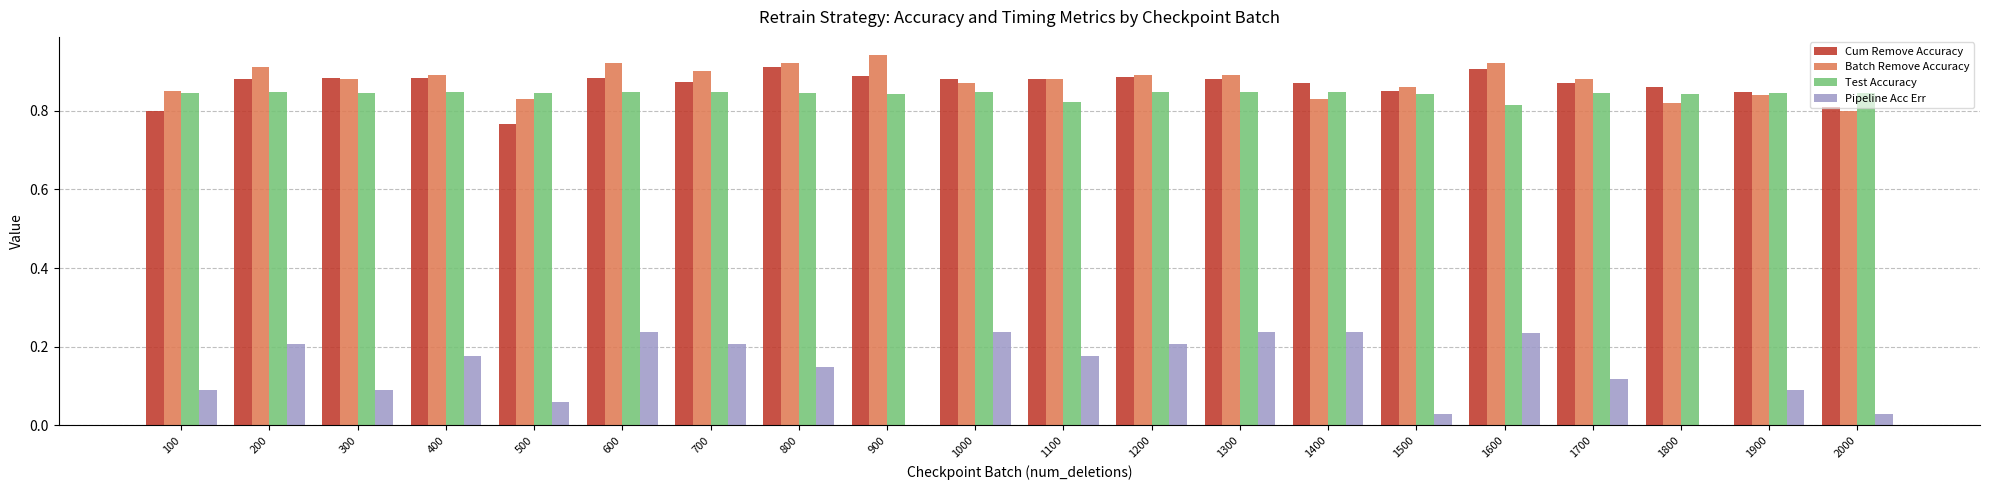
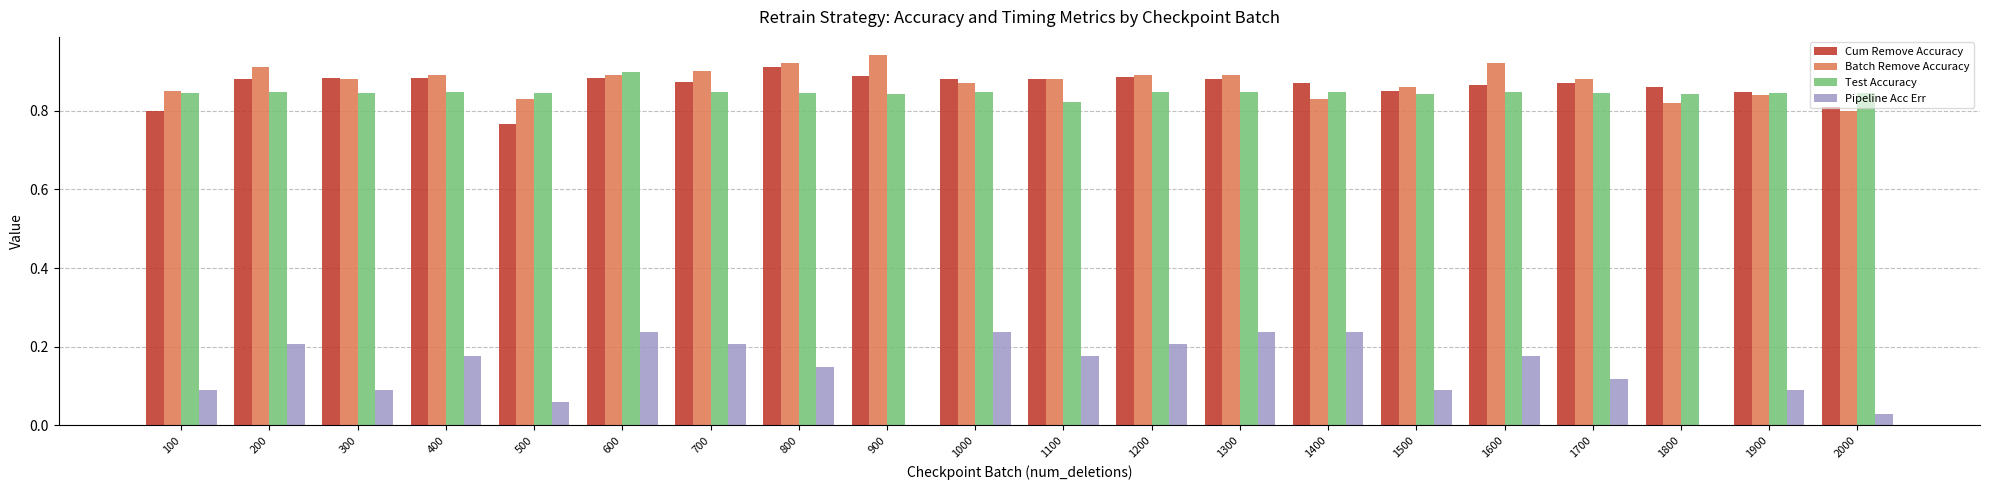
Batch Remove Accuracy, 600: 0.92 -> 0.89
Test Accuracy, 600: 0.85 -> 0.90
Pipeline Acc Err, 1500: 0.03 -> 0.09
Cum Remove Accuracy, 1600: 0.90 -> 0.87
Test Accuracy, 1600: 0.82 -> 0.85
Pipeline Acc Err, 1600: 0.23 -> 0.18
